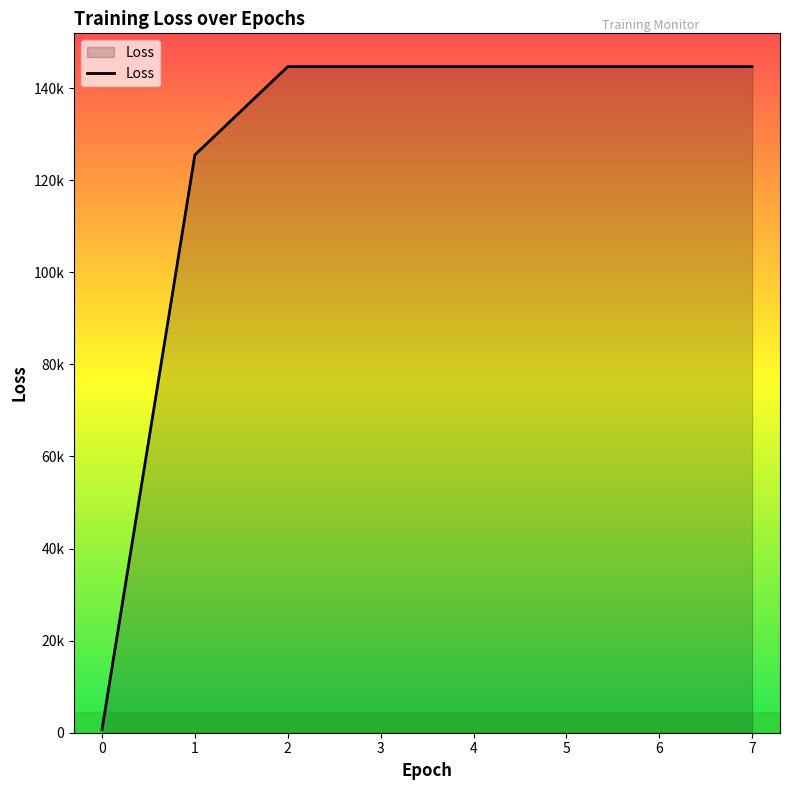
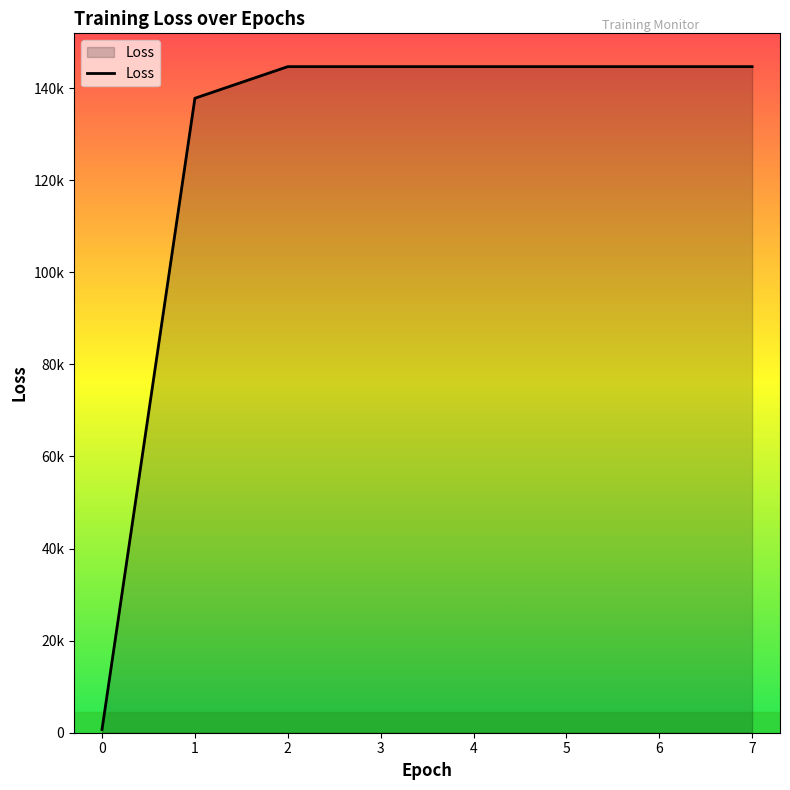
1: 126000 -> 138000
